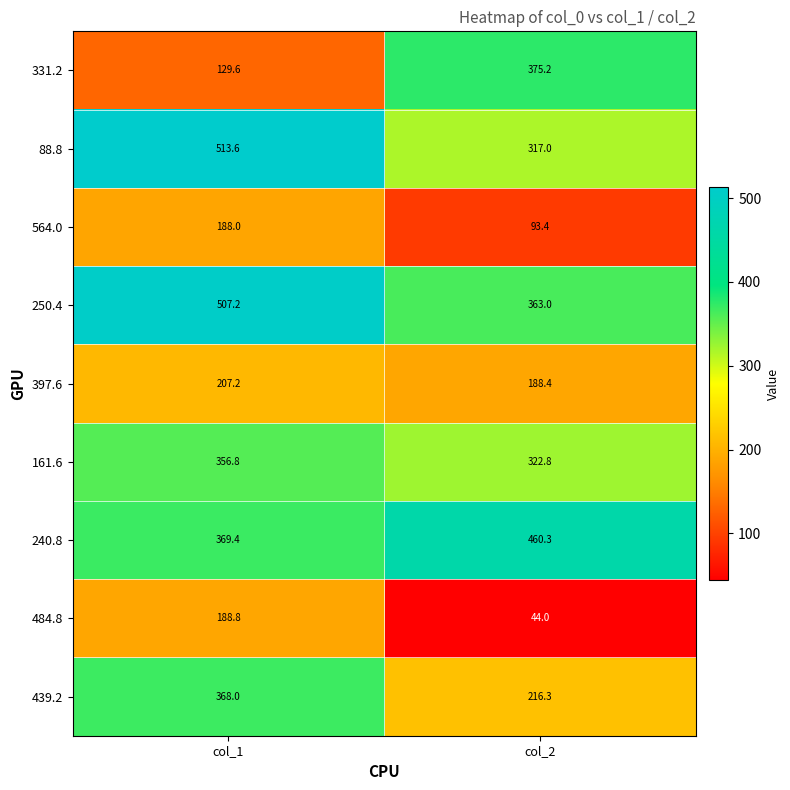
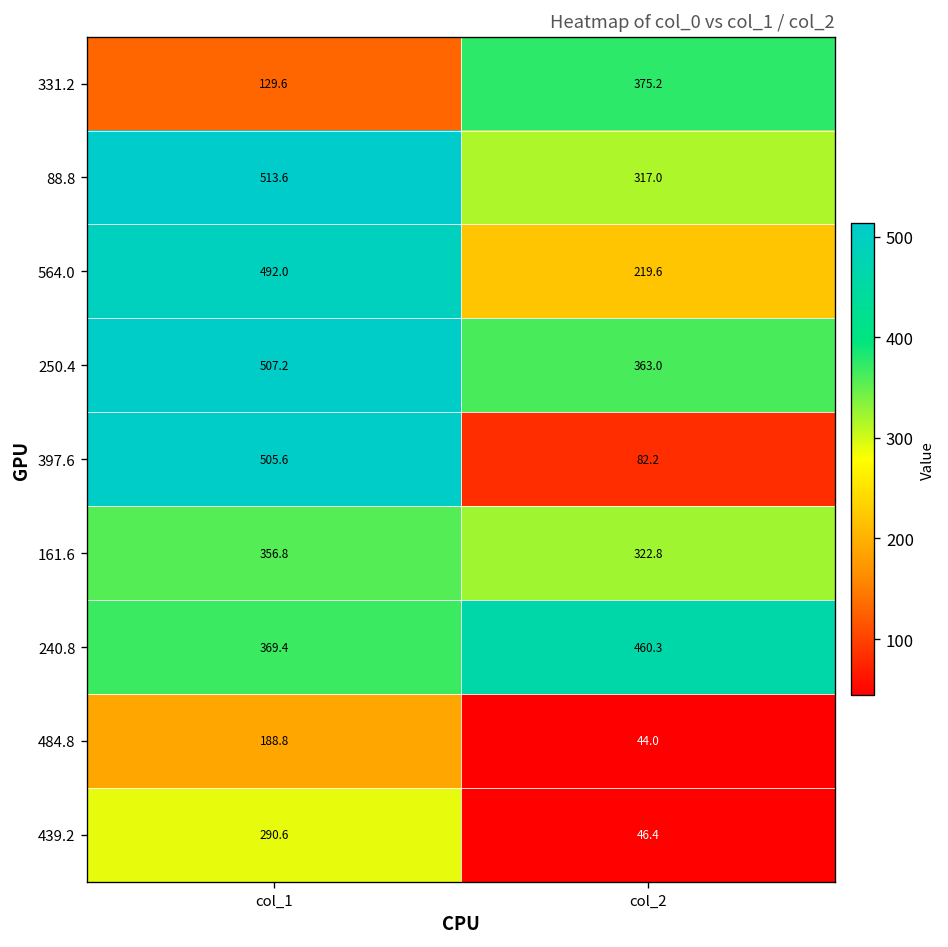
564.0, col_1: 188.0 -> 492.0
564.0, col_2: 93.4 -> 219.6
397.6, col_1: 207.2 -> 505.6
397.6, col_2: 188.4 -> 82.2
439.2, col_1: 368.0 -> 290.6
439.2, col_2: 216.3 -> 46.4
